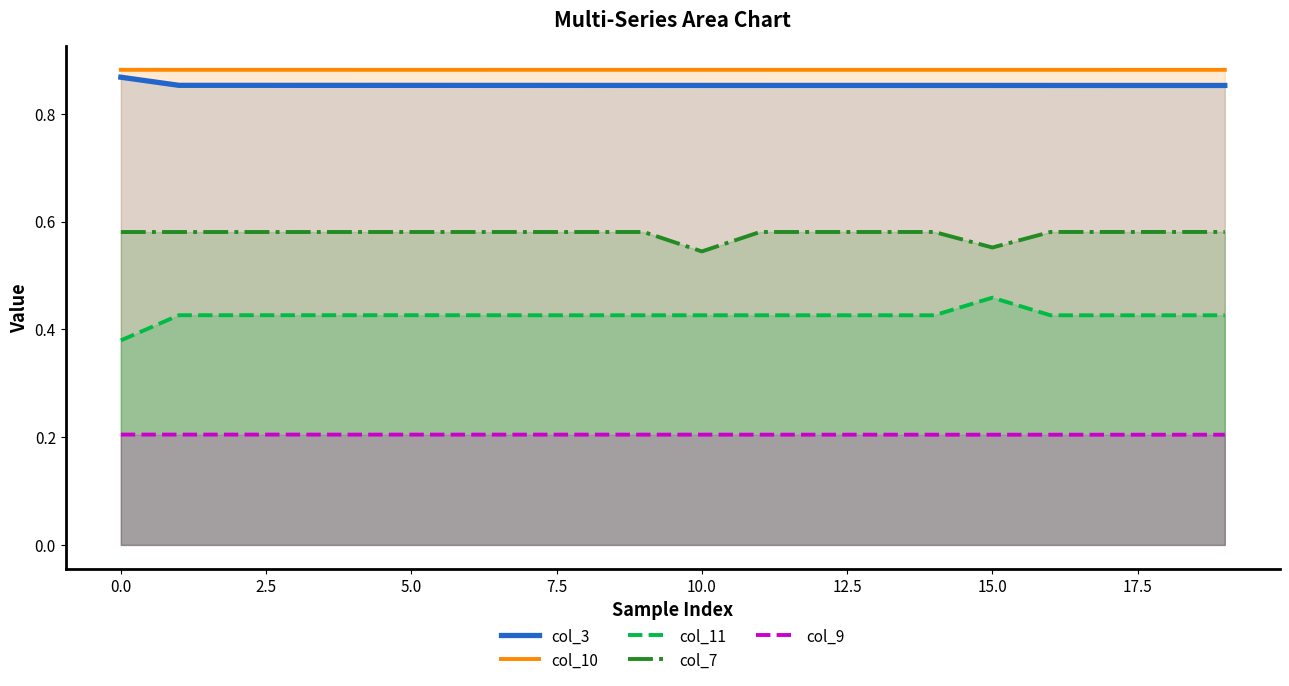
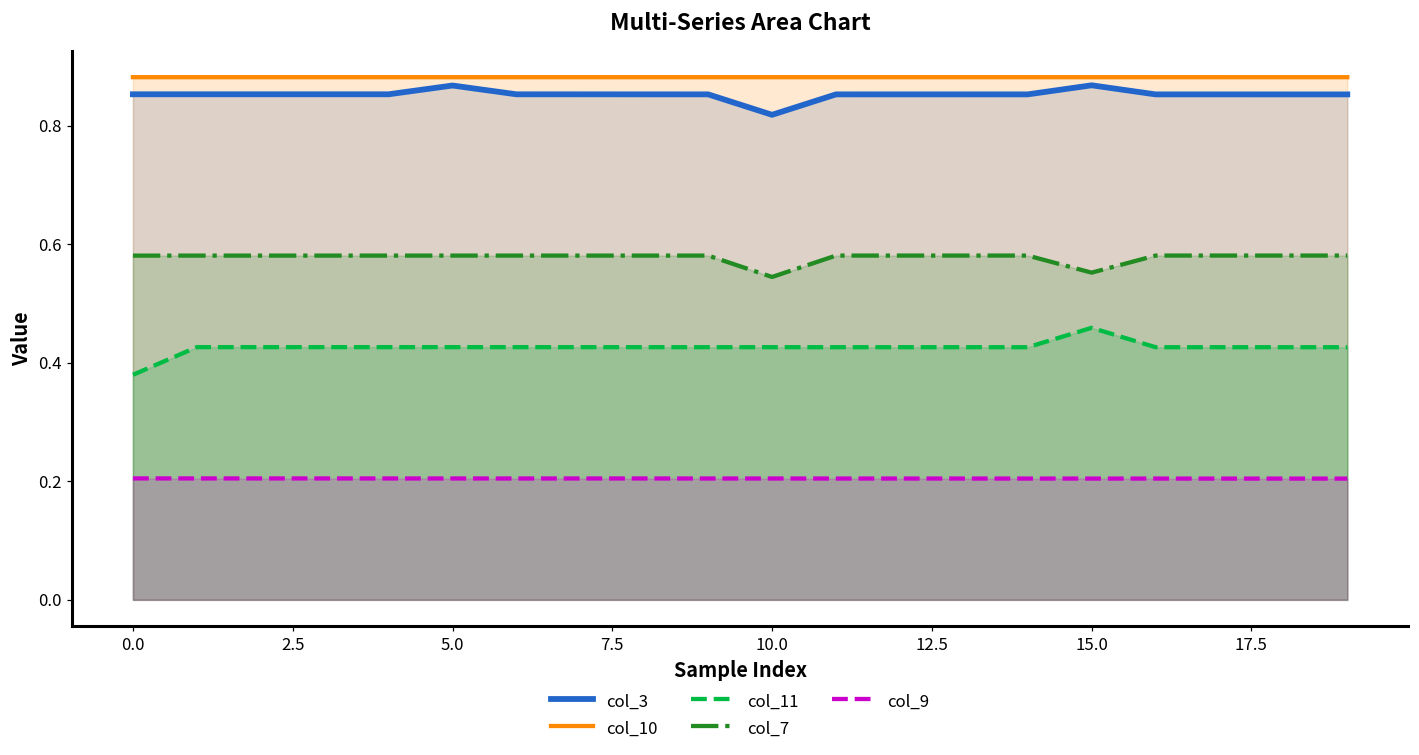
col_3, 0.0: 0.87 -> 0.85
col_3, 5.0: 0.85 -> 0.87
col_3, 10.0: 0.85 -> 0.82
col_3, 15.0: 0.85 -> 0.87
